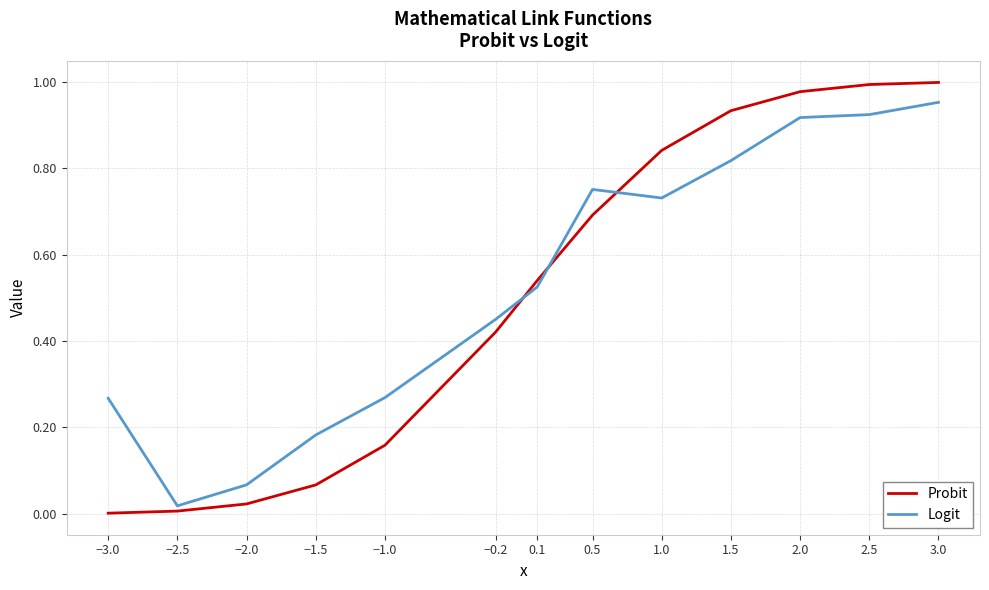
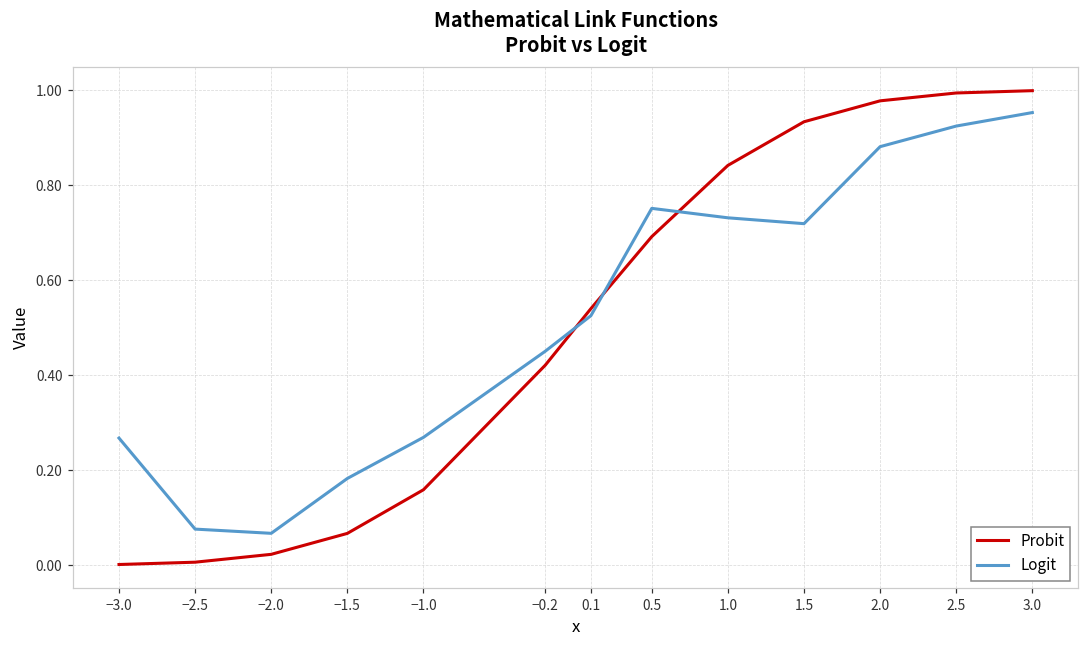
Logit, −2.5: 0.02 -> 0.08
Logit, 1.5: 0.82 -> 0.72
Logit, 2.0: 0.92 -> 0.88
